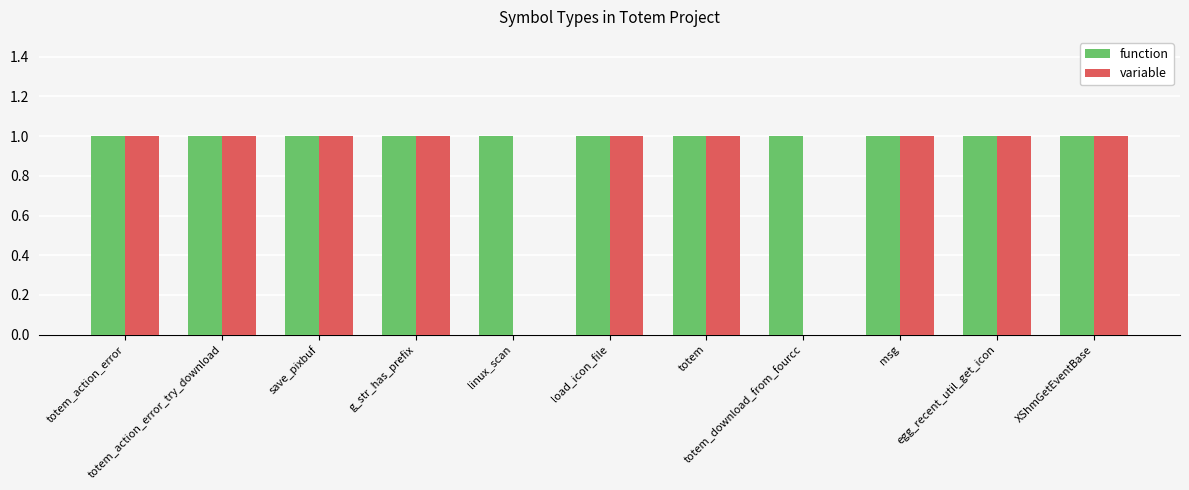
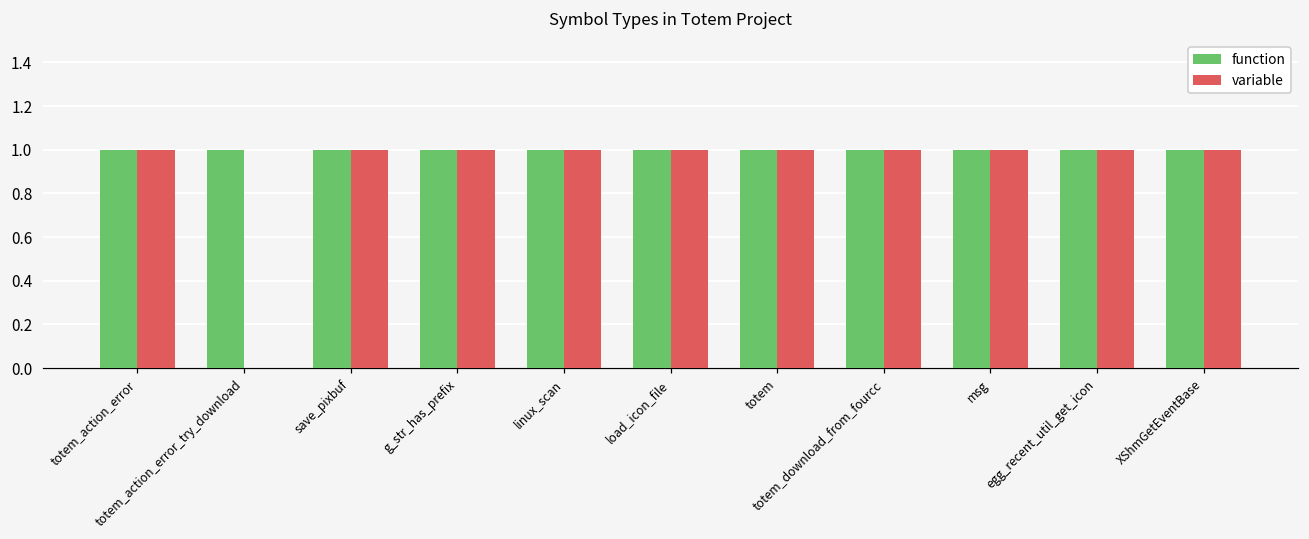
variable, totem_action_error_try_download: 1 -> 0
variable, linux_scan: 0 -> 1
variable, totem_download_from_fourcc: 0 -> 1
